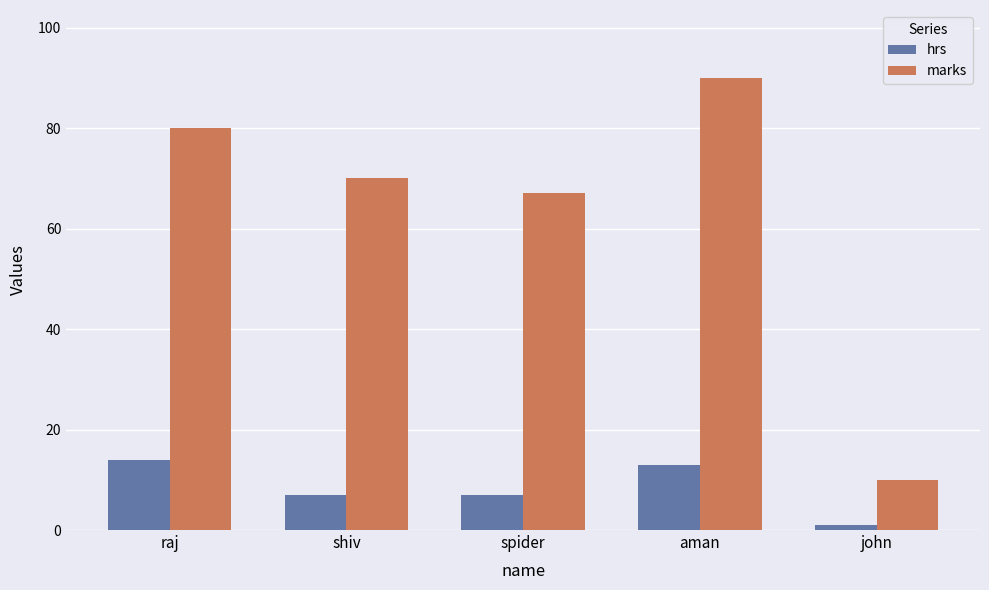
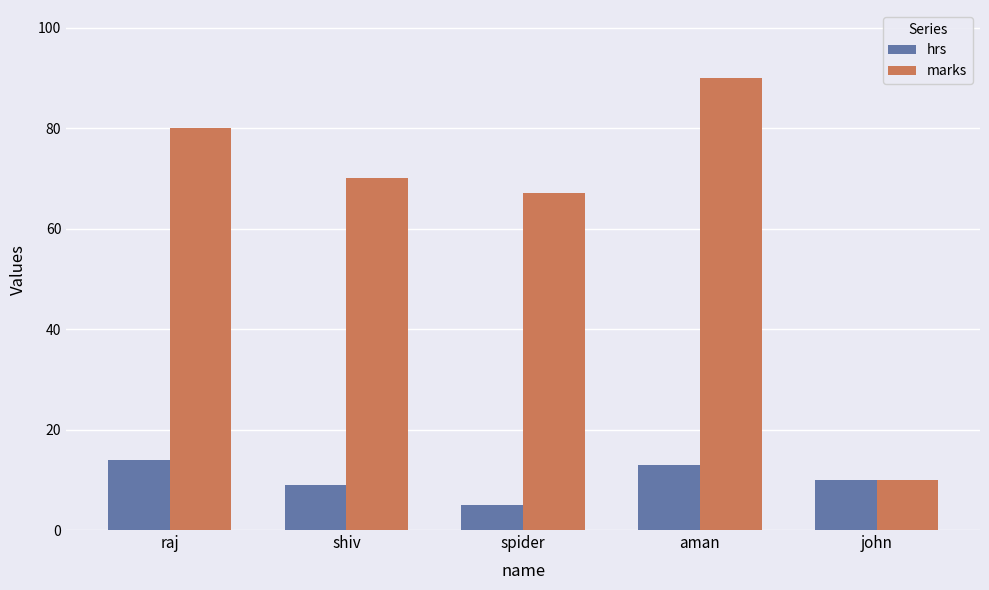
hrs, shiv: 7 -> 9
hrs, spider: 7 -> 5
hrs, john: 1 -> 10
